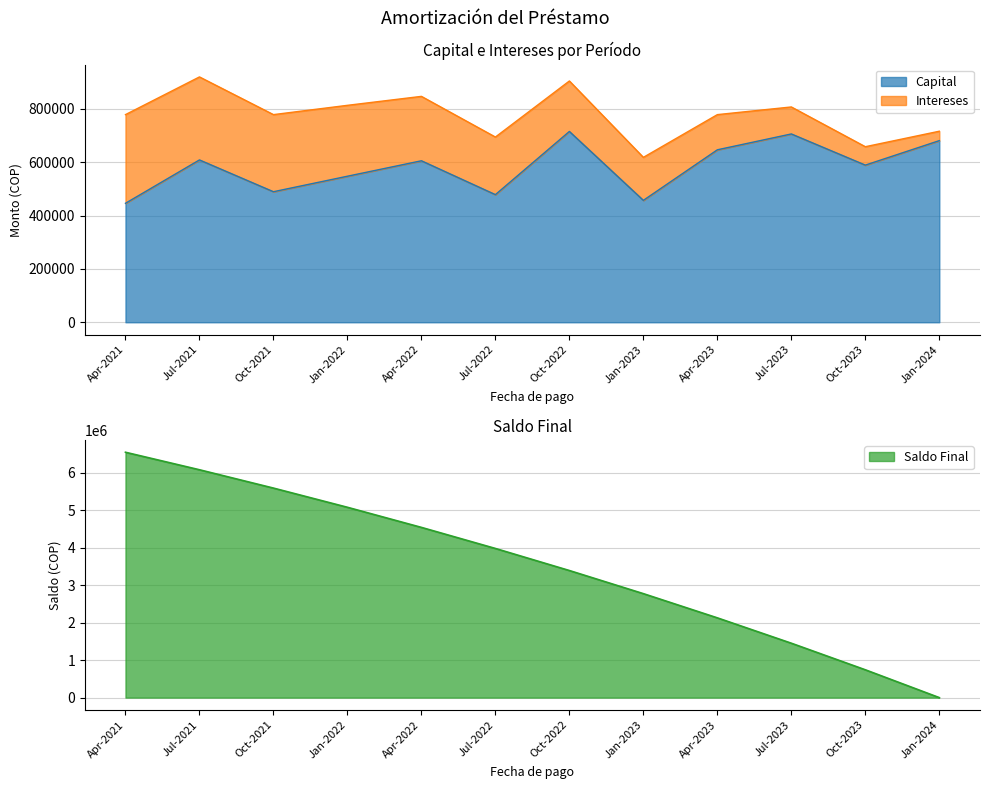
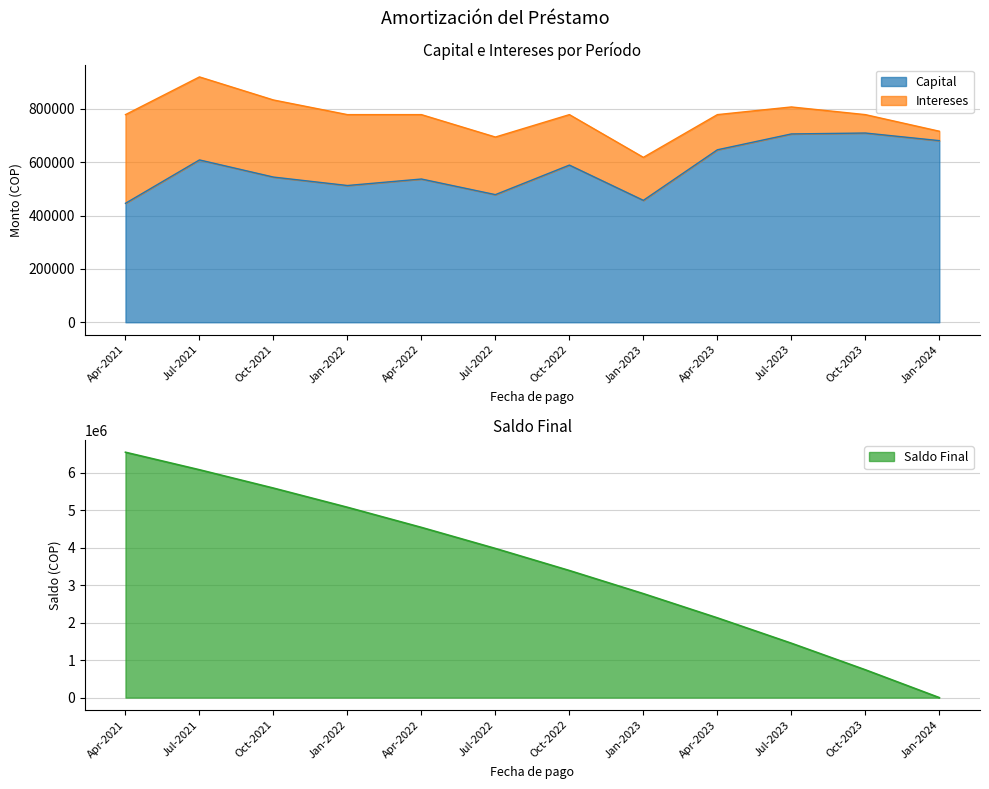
Capital e Intereses por Período, Capital, Oct-2021: 490000 -> 540000
Capital e Intereses por Período, Capital, Jan-2022: 550000 -> 510000
Capital e Intereses por Período, Capital, Apr-2022: 610000 -> 540000
Capital e Intereses por Período, Capital, Oct-2022: 720000 -> 590000
Capital e Intereses por Período, Capital, Oct-2023: 590000 -> 710000
